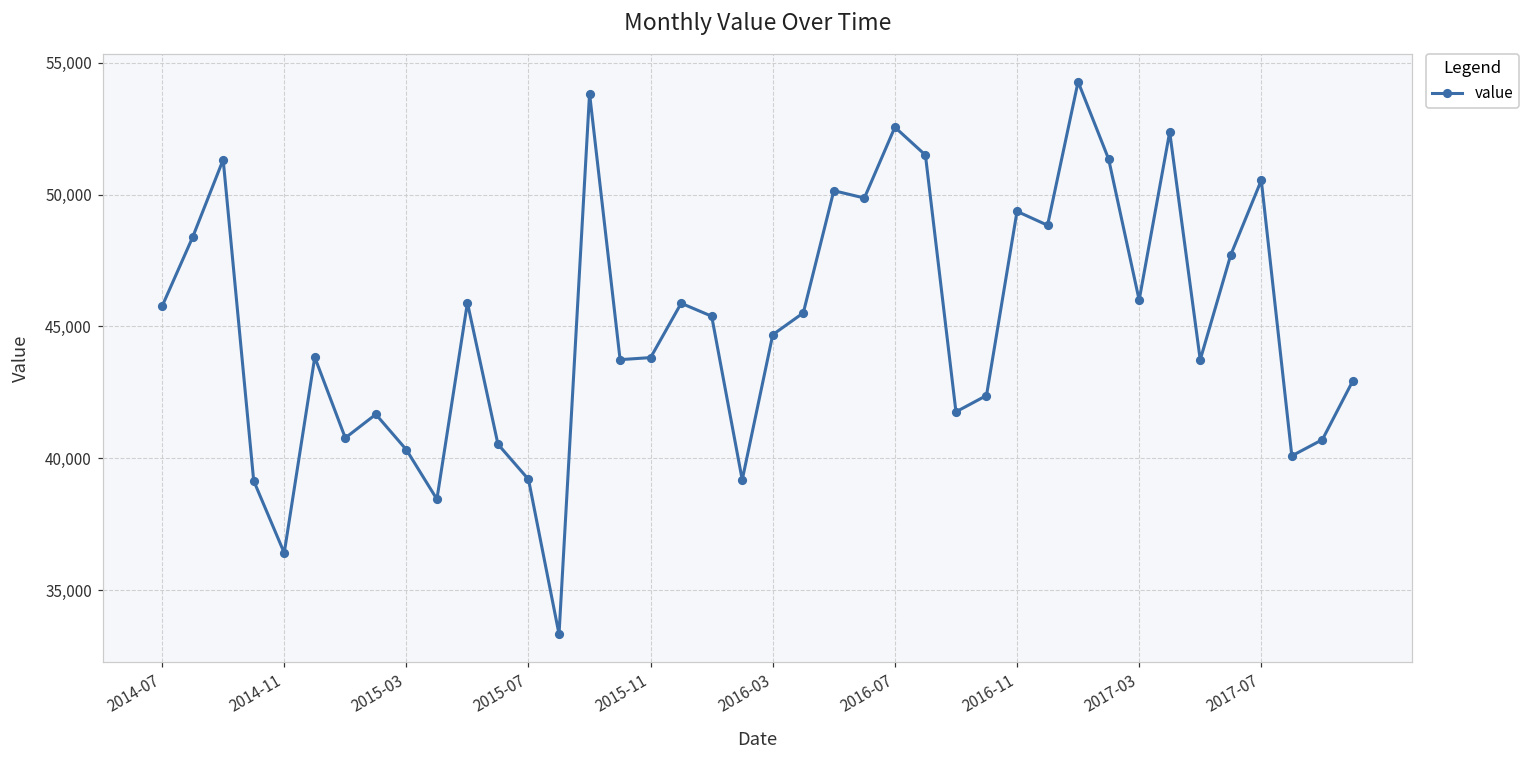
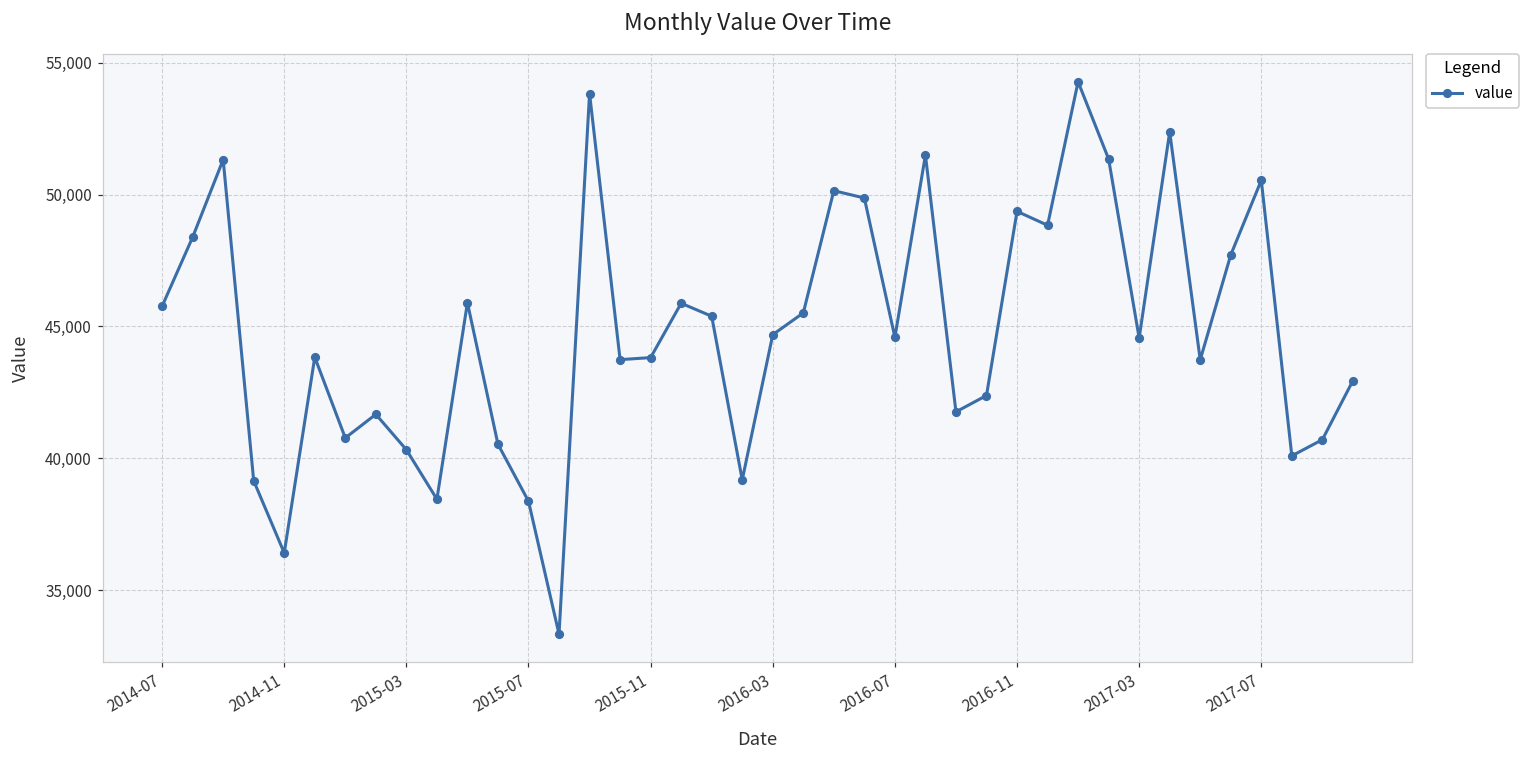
2015-07: 39,200 -> 38,400
2016-07: 52,600 -> 44,600
2017-03: 46,000 -> 44,600
